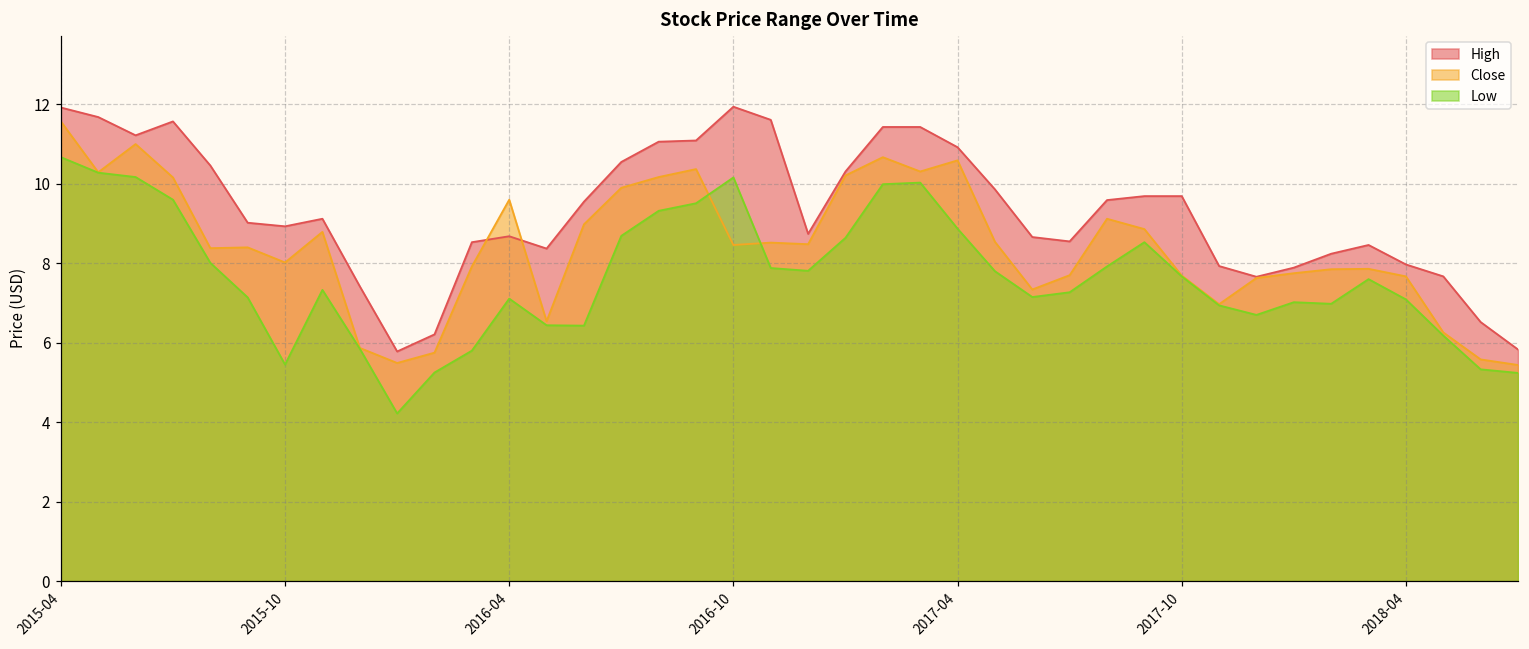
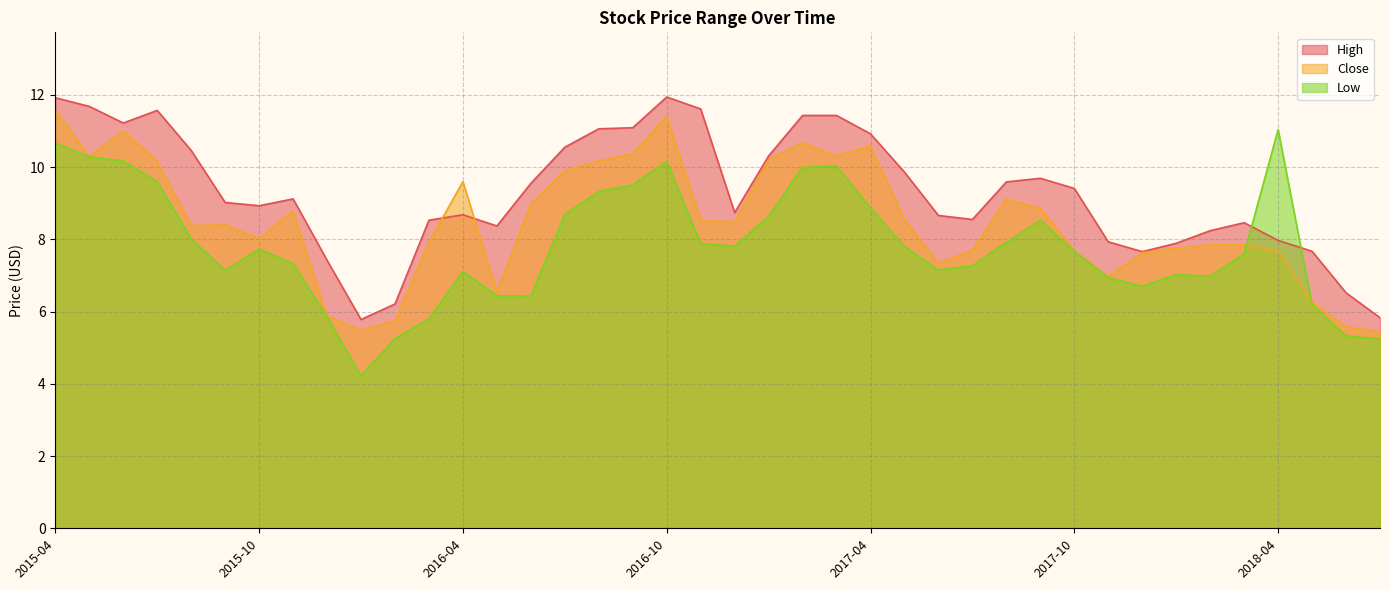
Low, 2015-10: 5.5 -> 7.7
Close, 2016-10: 8.5 -> 11.4
High, 2017-10: 9.7 -> 9.4
Low, 2018-04: 7.1 -> 11.0
